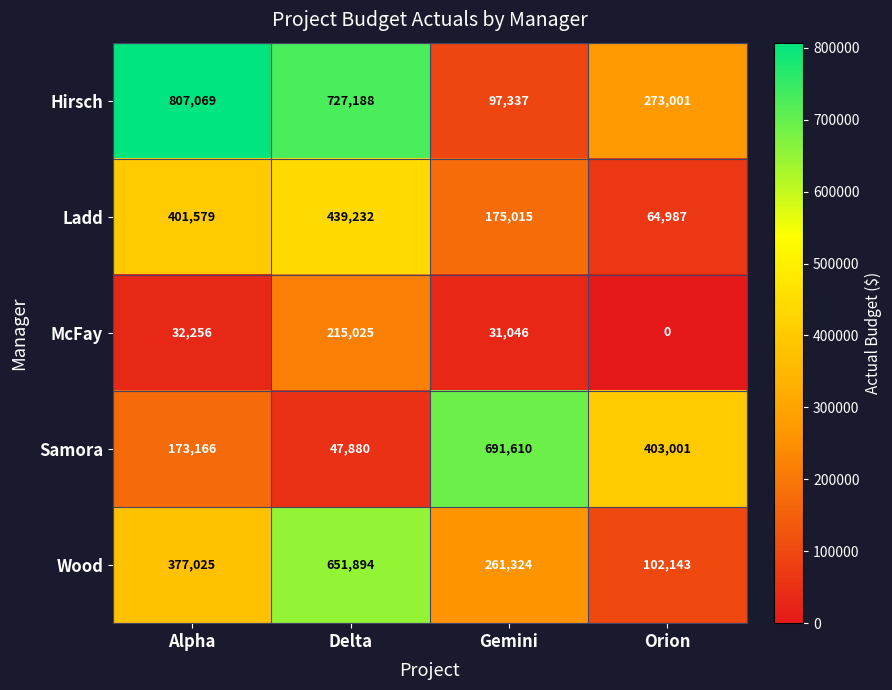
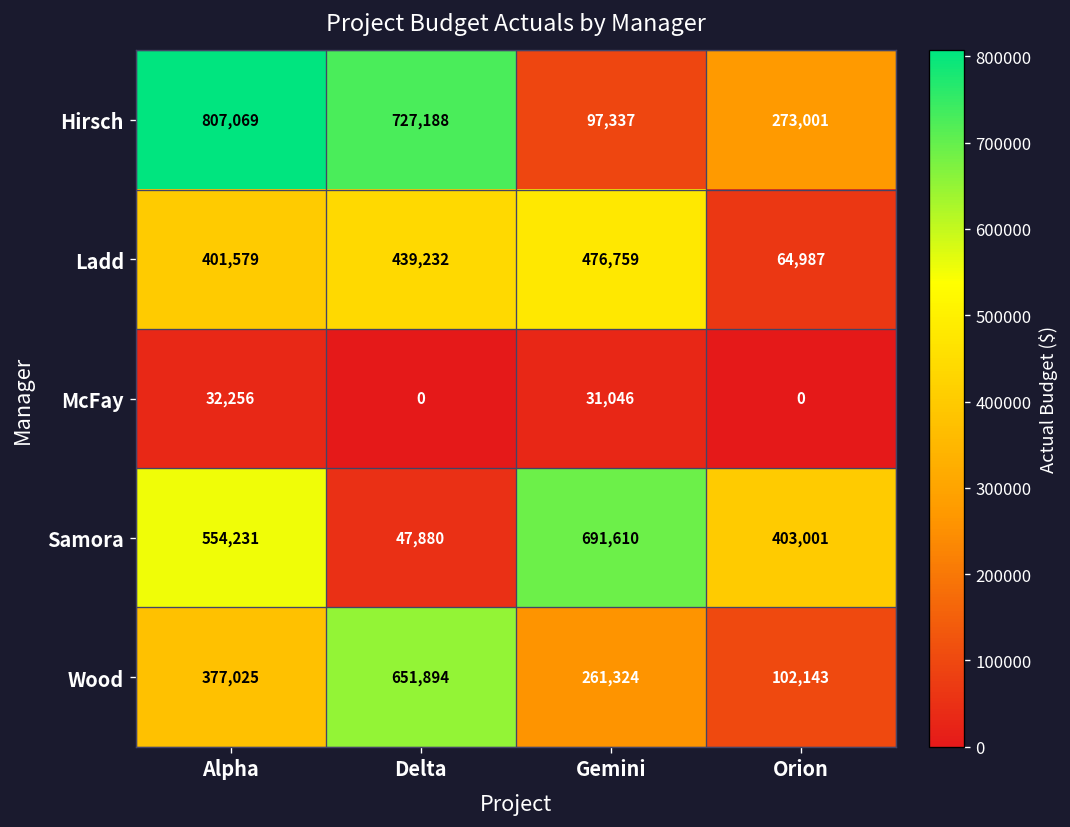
Ladd, Gemini: 175,015 -> 476,759
McFay, Delta: 215,025 -> 0
Samora, Alpha: 173,166 -> 554,231
